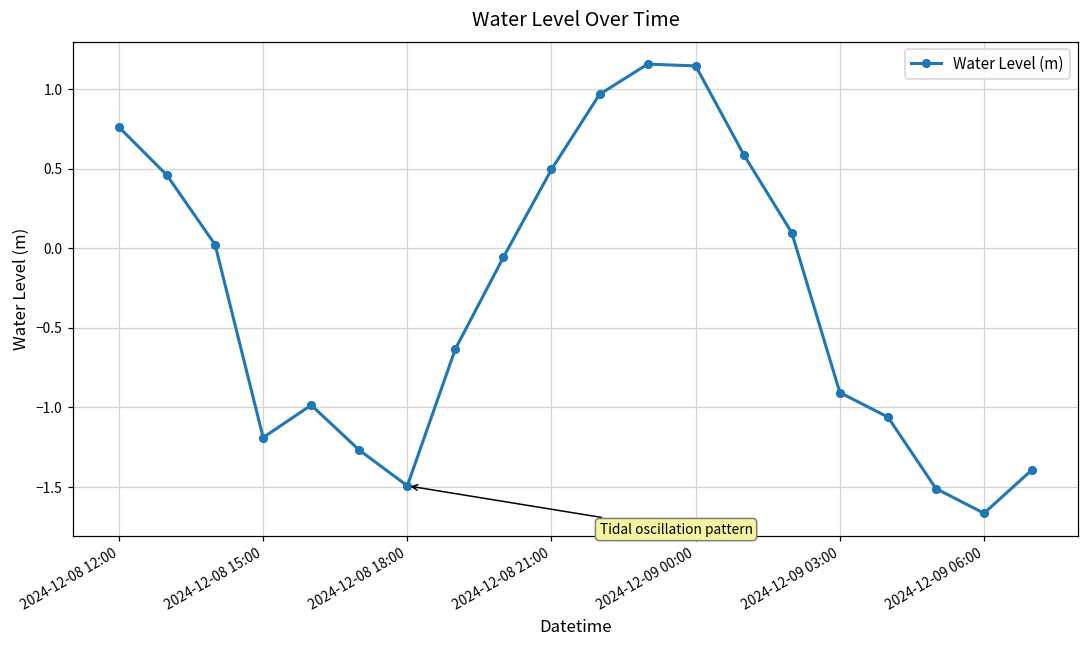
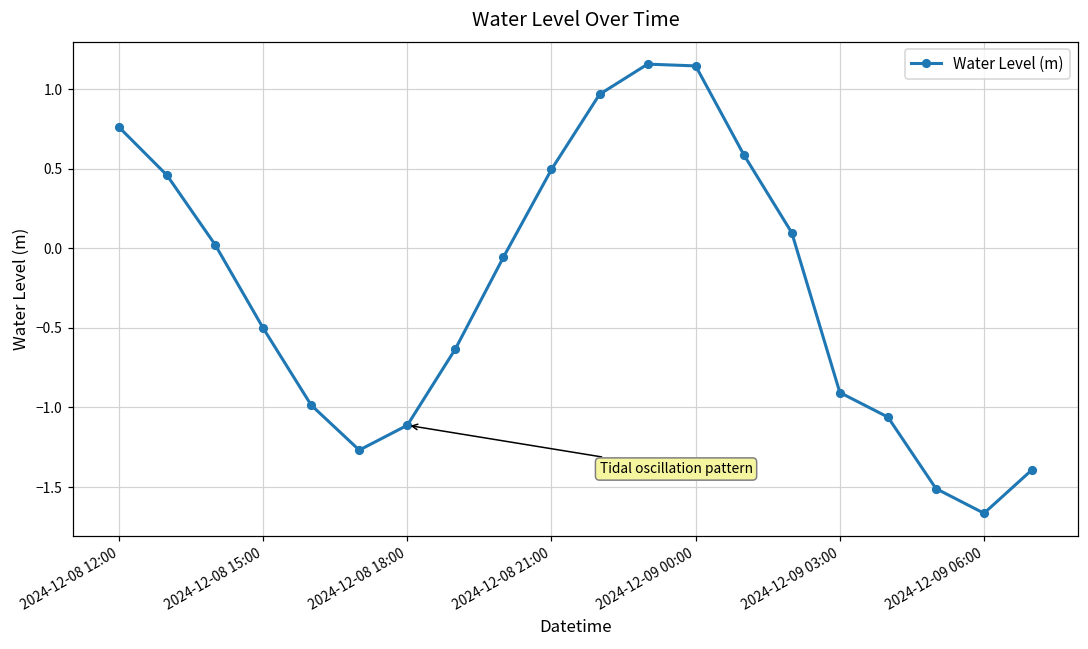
2024-12-08 15:00: -1.19 -> -0.50
2024-12-08 18:00: -1.49 -> -1.11
